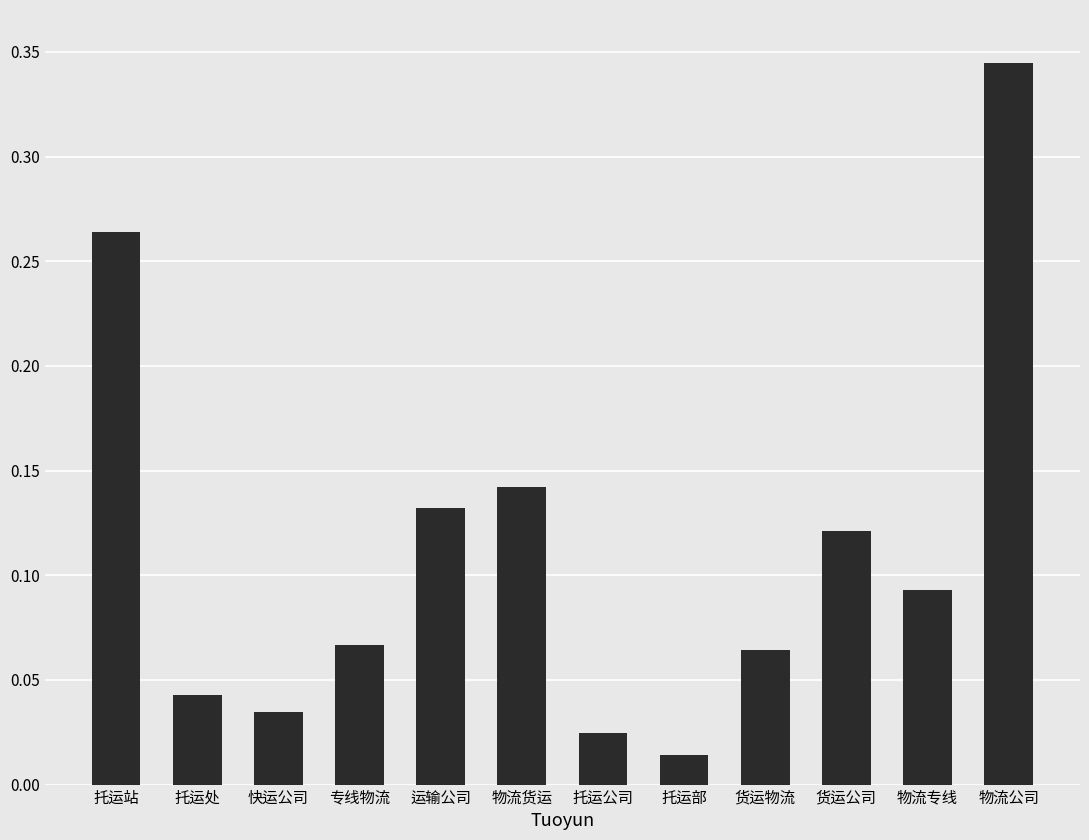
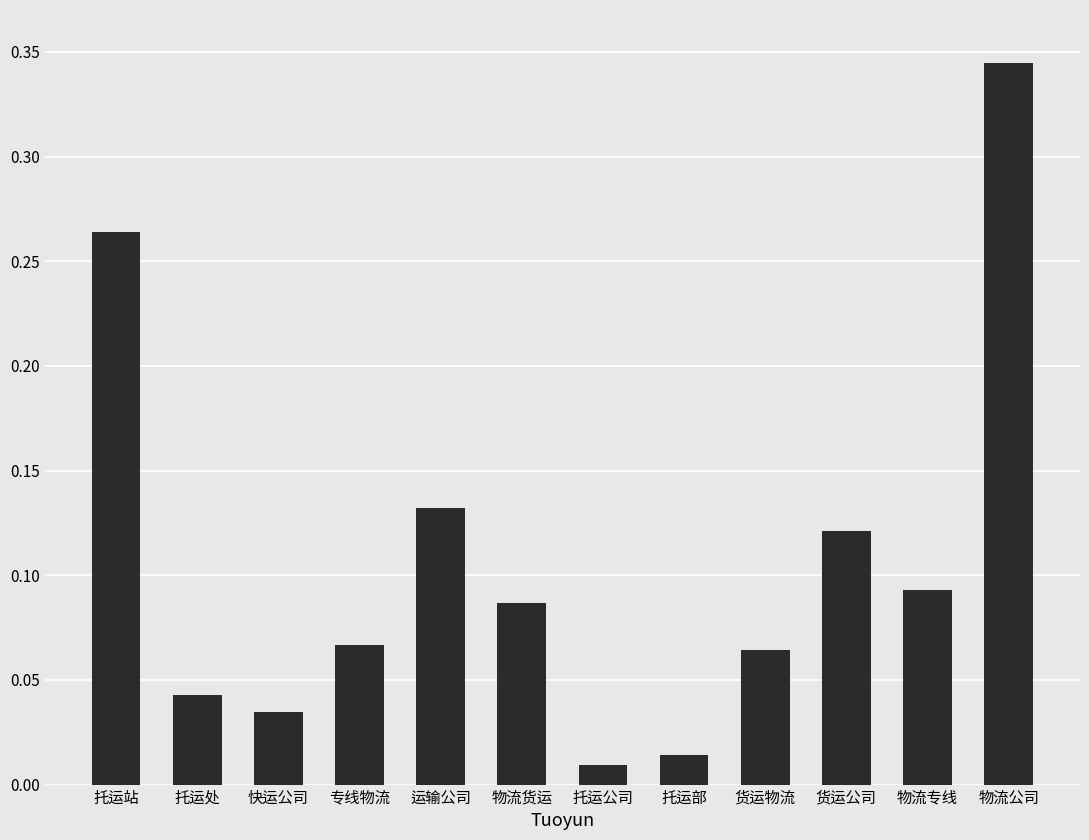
物流货运: 0.142 -> 0.087
托运公司: 0.025 -> 0.009
